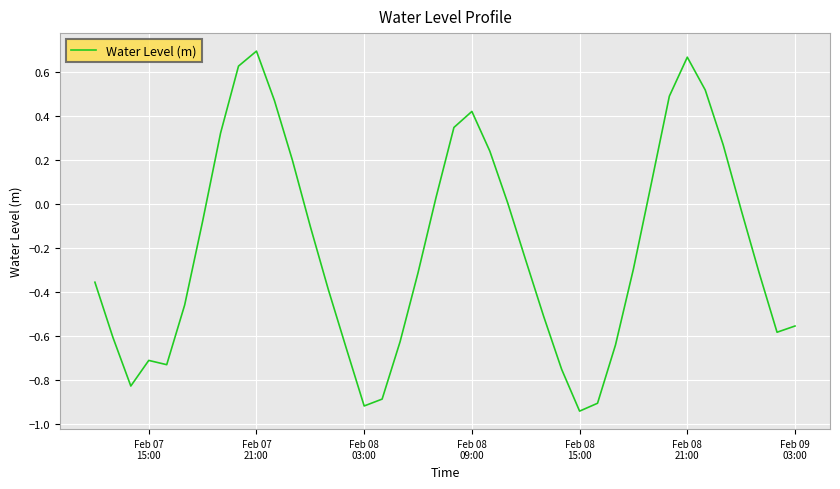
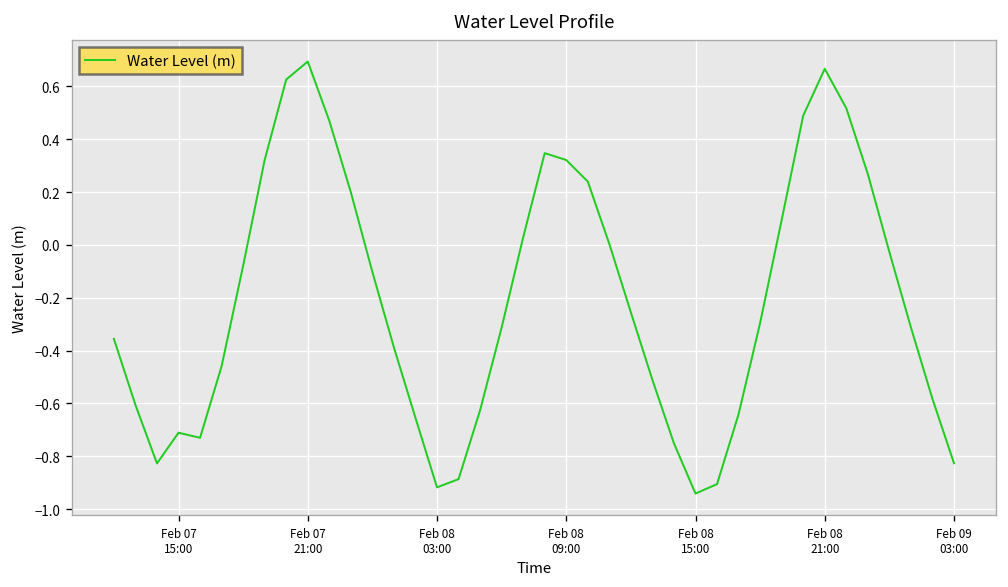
Feb 08 09:00: 0.42 -> 0.32
Feb 09 03:00: -0.55 -> -0.83
